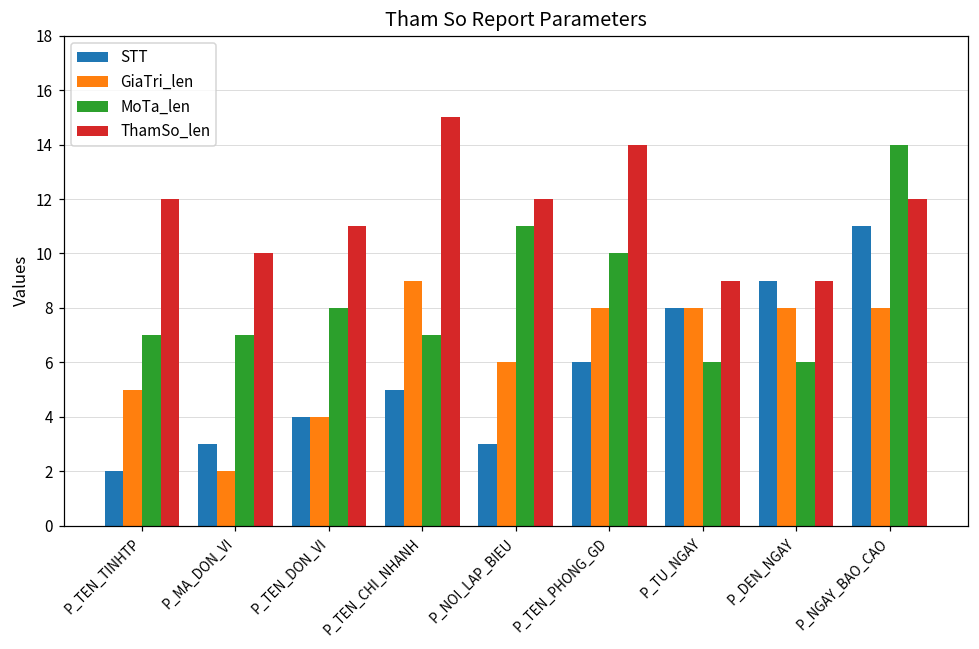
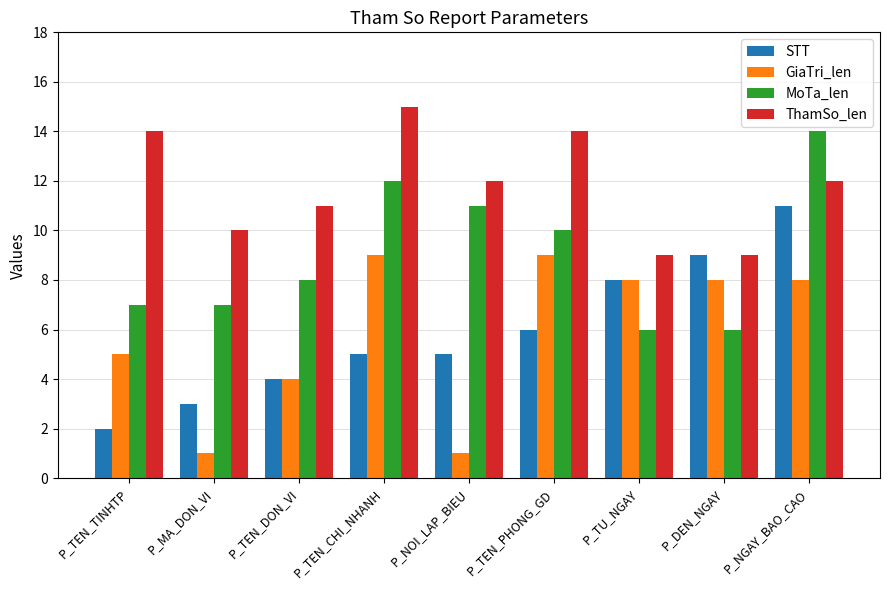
ThamSo_len, P_TEN_TINHTP: 12 -> 14
GiaTri_len, P_MA_DON_VI: 2 -> 1
MoTa_len, P_TEN_CHI_NHANH: 7 -> 12
STT, P_NOI_LAP_BIEU: 3 -> 5
GiaTri_len, P_NOI_LAP_BIEU: 6 -> 1
GiaTri_len, P_TEN_PHONG_GD: 8 -> 9
